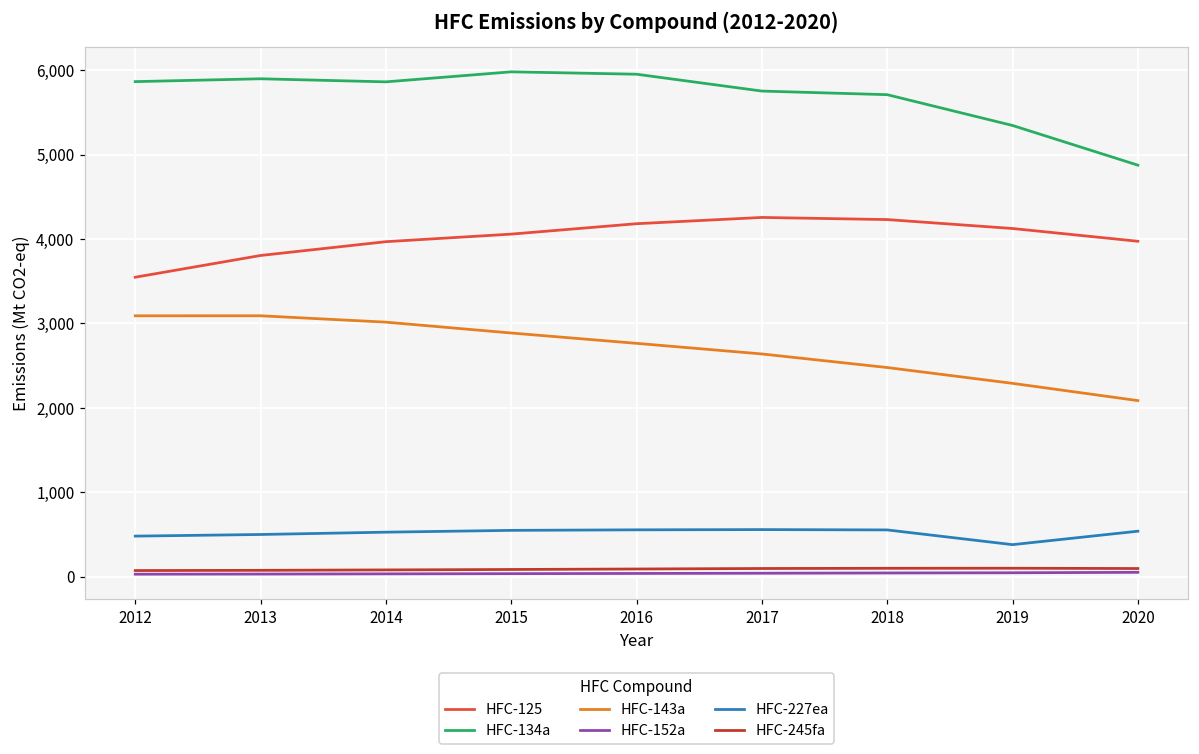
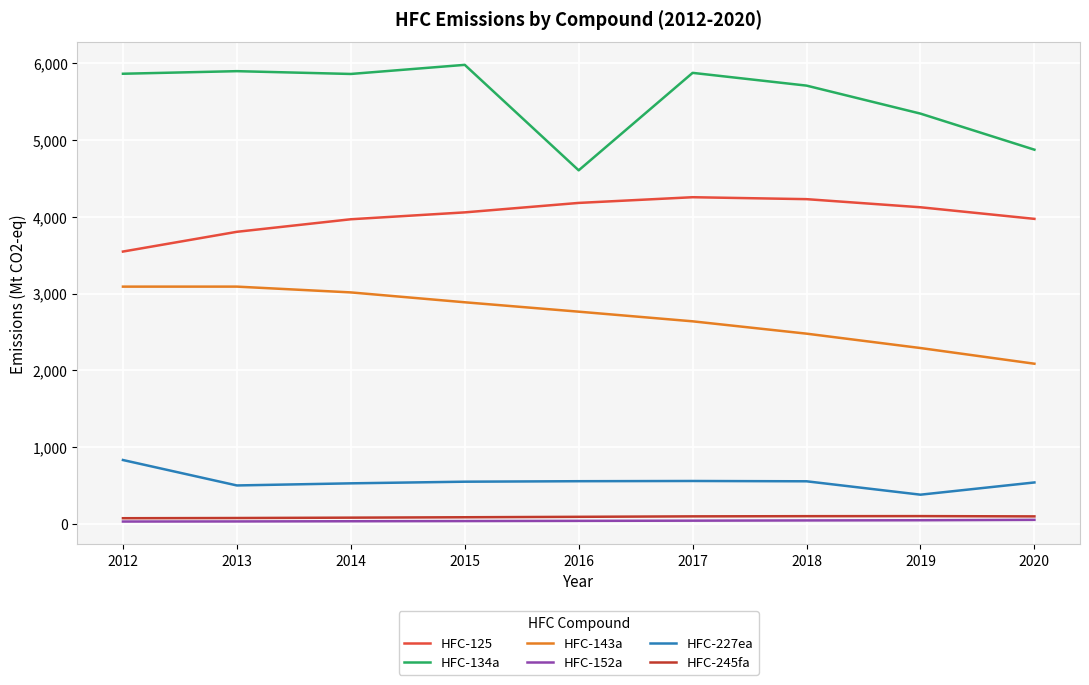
HFC-227ea, 2012: 500 -> 800
HFC-134a, 2016: 6,000 -> 4,600
HFC-134a, 2017: 5,800 -> 5,900
